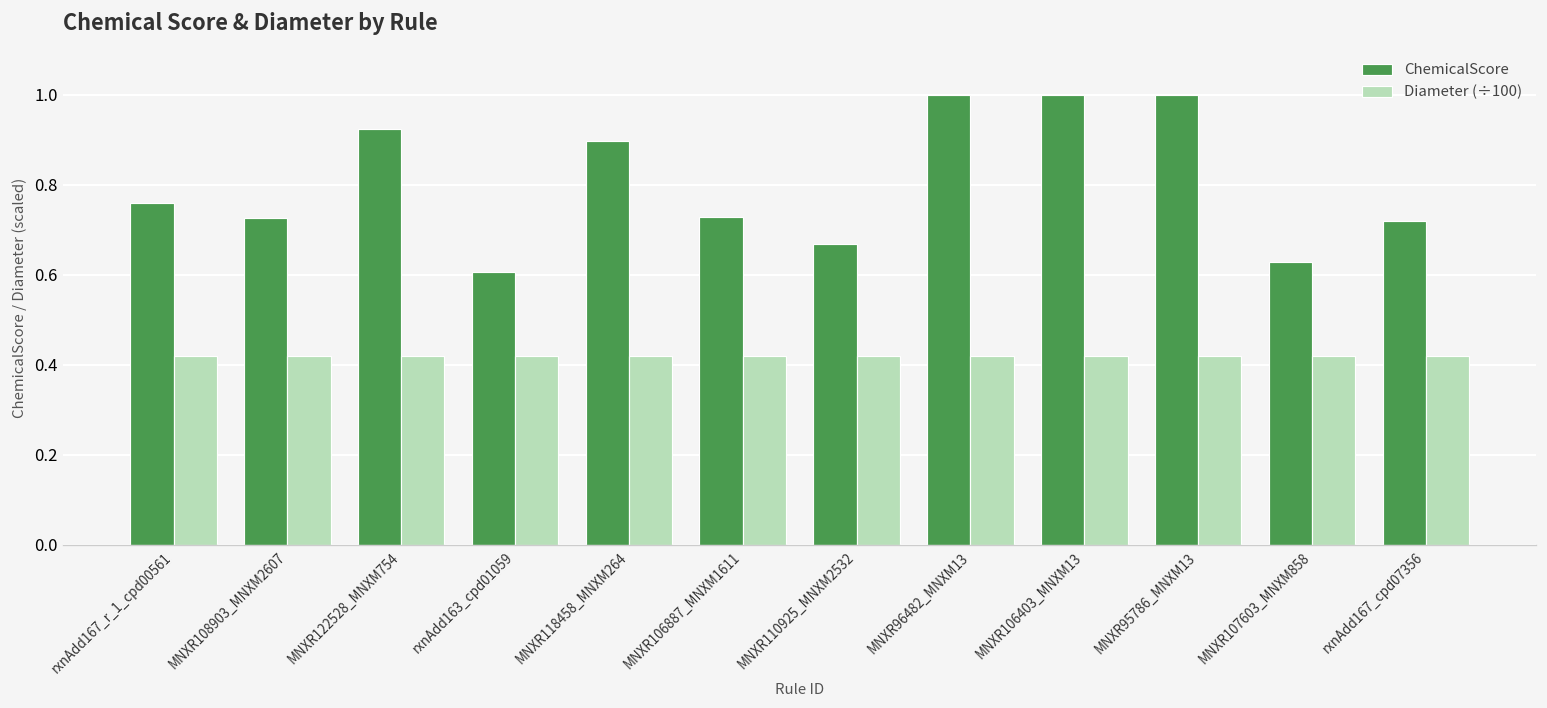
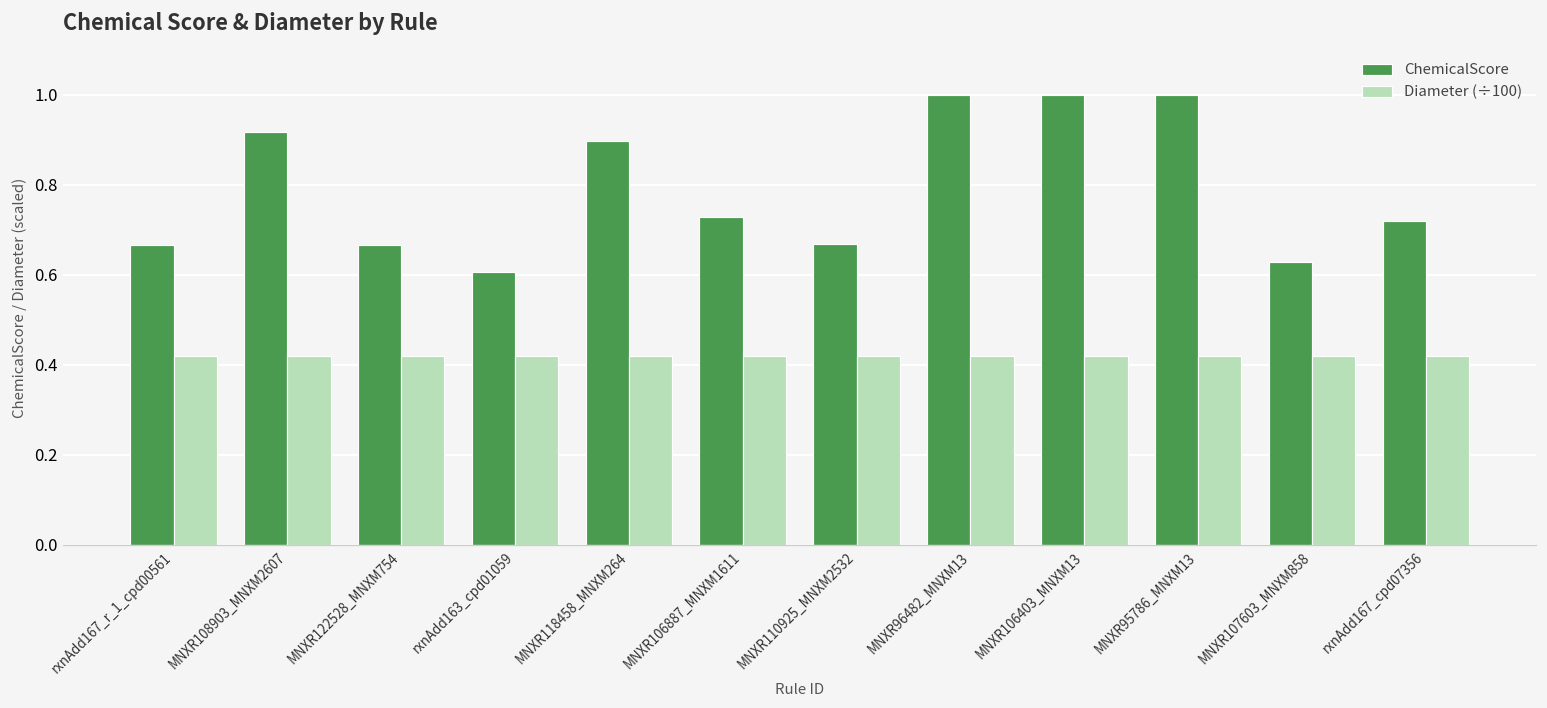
ChemicalScore, rxnAdd167_r_1_cpd00561: 0.76 -> 0.67
ChemicalScore, MNXR108903_MNXM2607: 0.73 -> 0.92
ChemicalScore, MNXR122528_MNXM754: 0.93 -> 0.67
